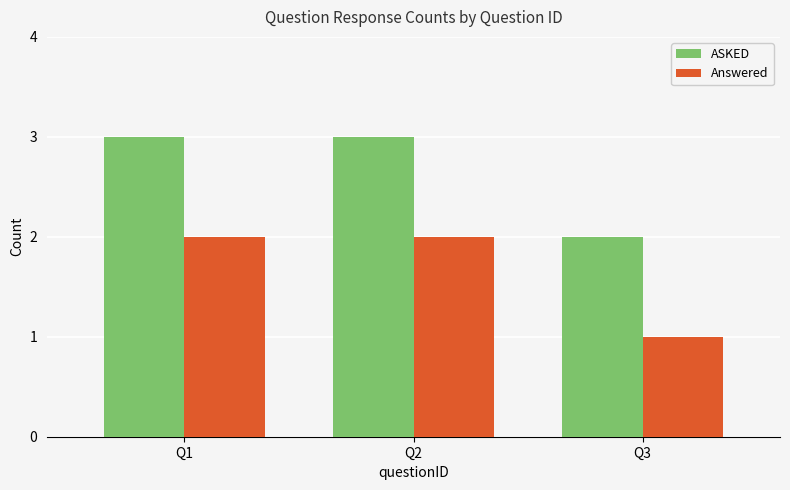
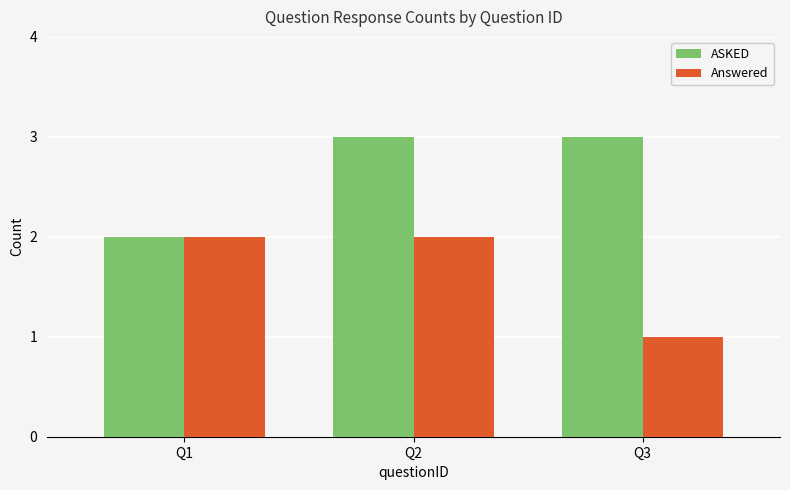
ASKED, Q1: 3 -> 2
ASKED, Q3: 2 -> 3
